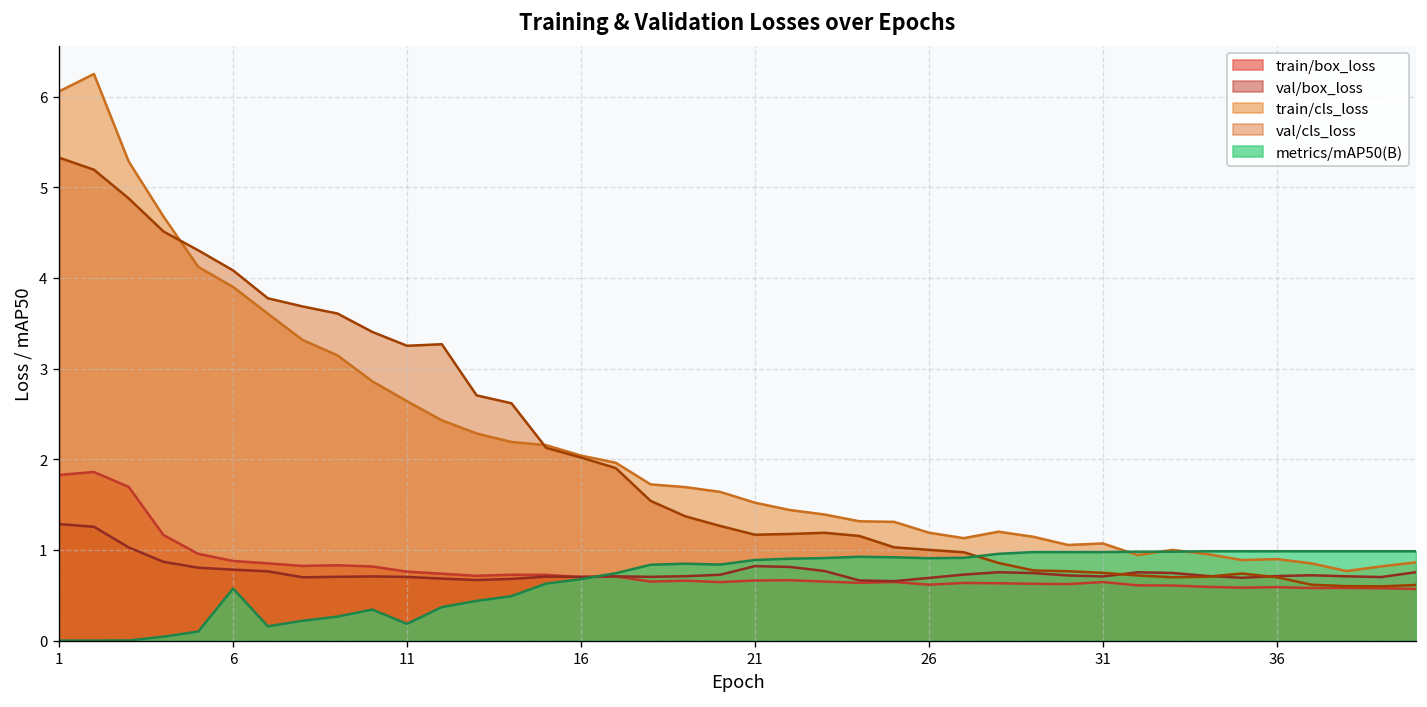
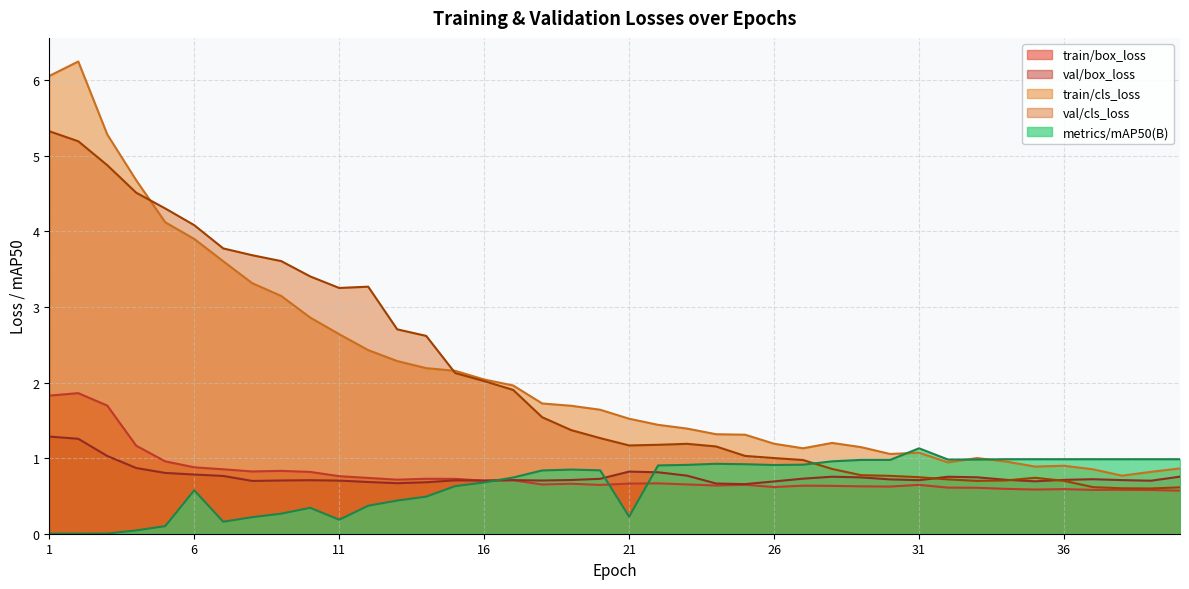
metrics/mAP50(B), 21: 0.9 -> 0.2
metrics/mAP50(B), 31: 1.0 -> 1.1
